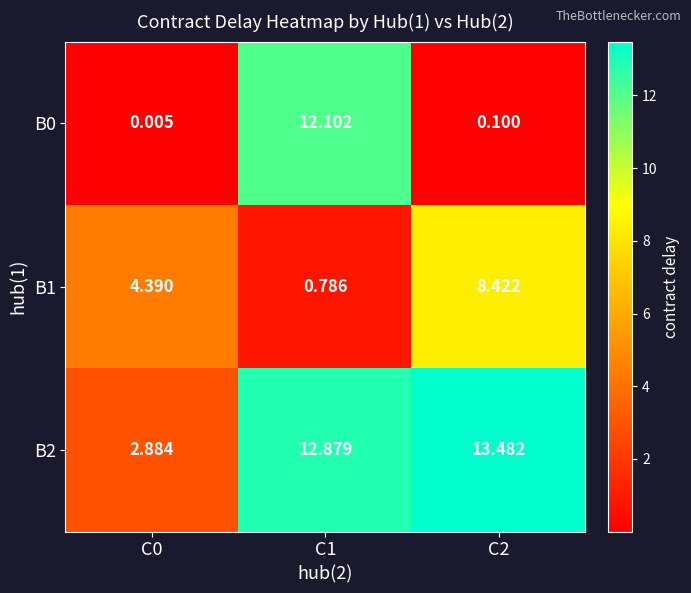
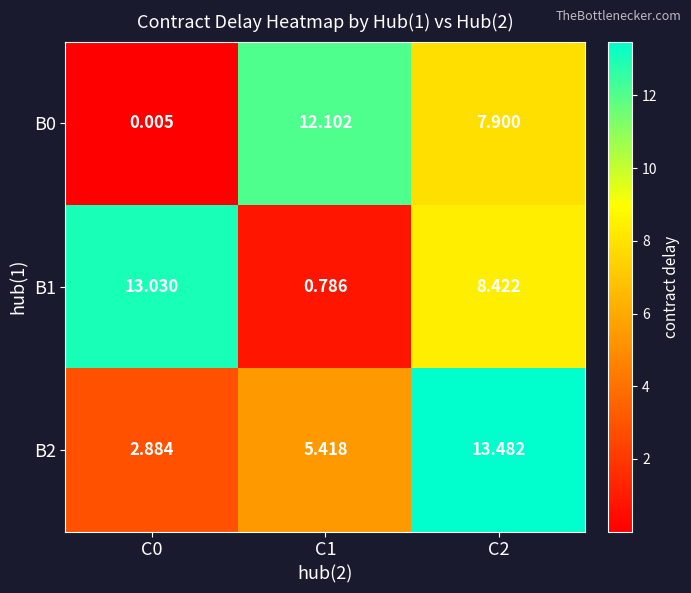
B0, C2: 0.100 -> 7.900
B1, C0: 4.390 -> 13.030
B2, C1: 12.879 -> 5.418
